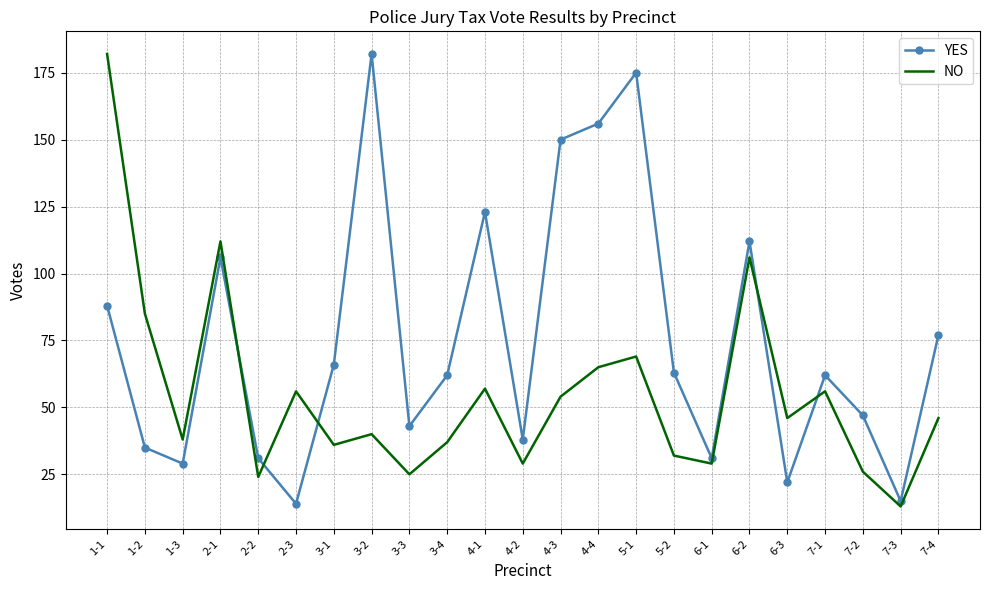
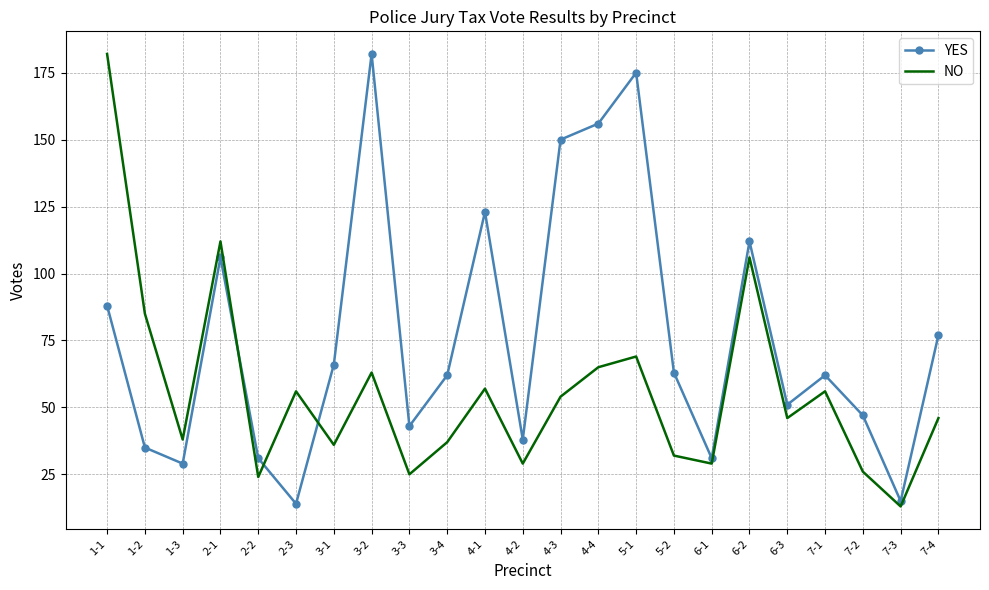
NO, 3-2: 40 -> 63
YES, 6-3: 22 -> 51
